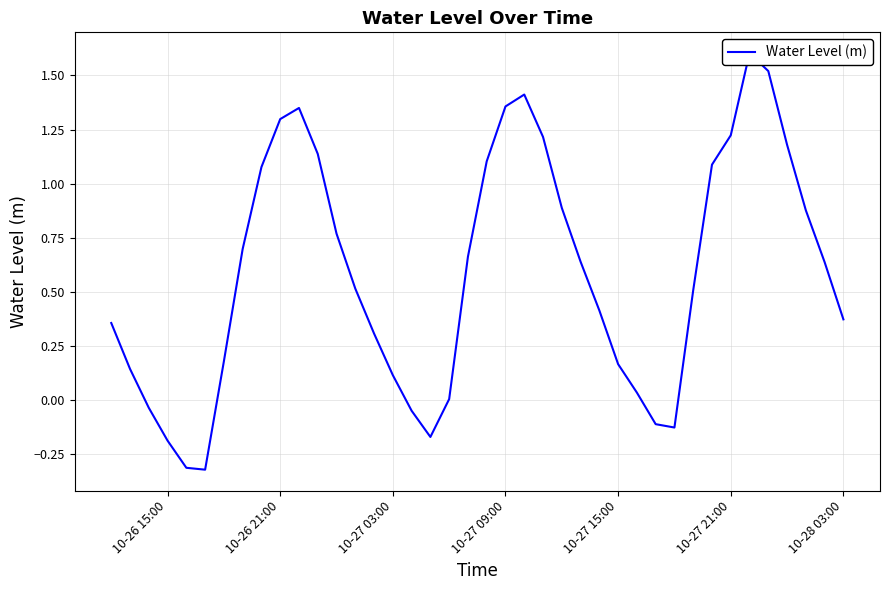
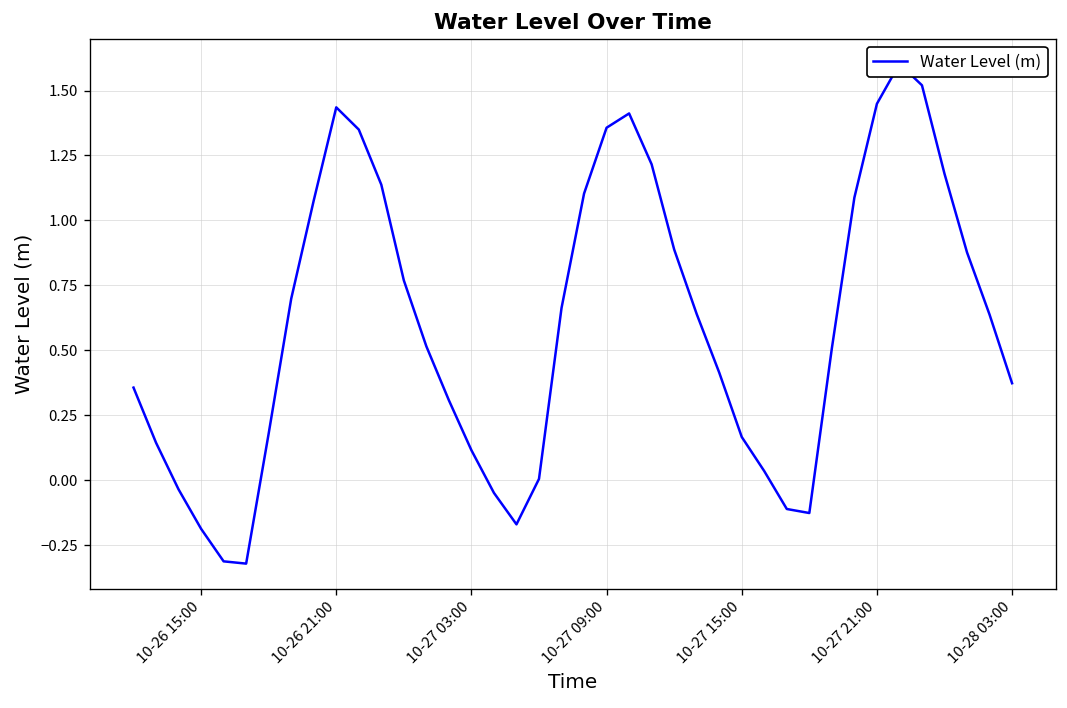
10-26 21:00: 1.30 -> 1.44
10-27 21:00: 1.22 -> 1.45
